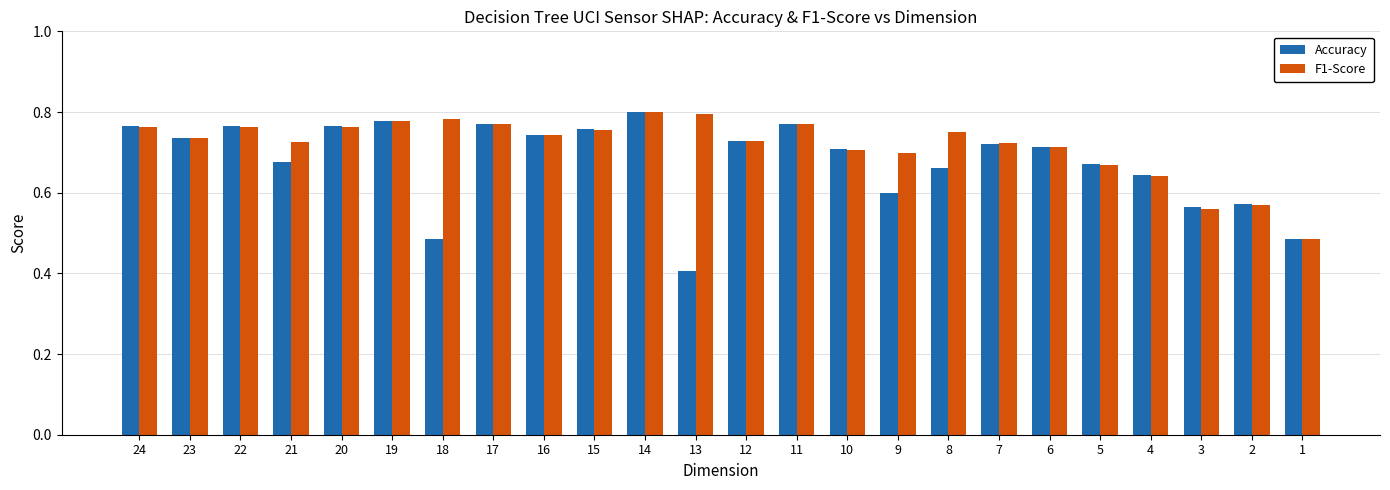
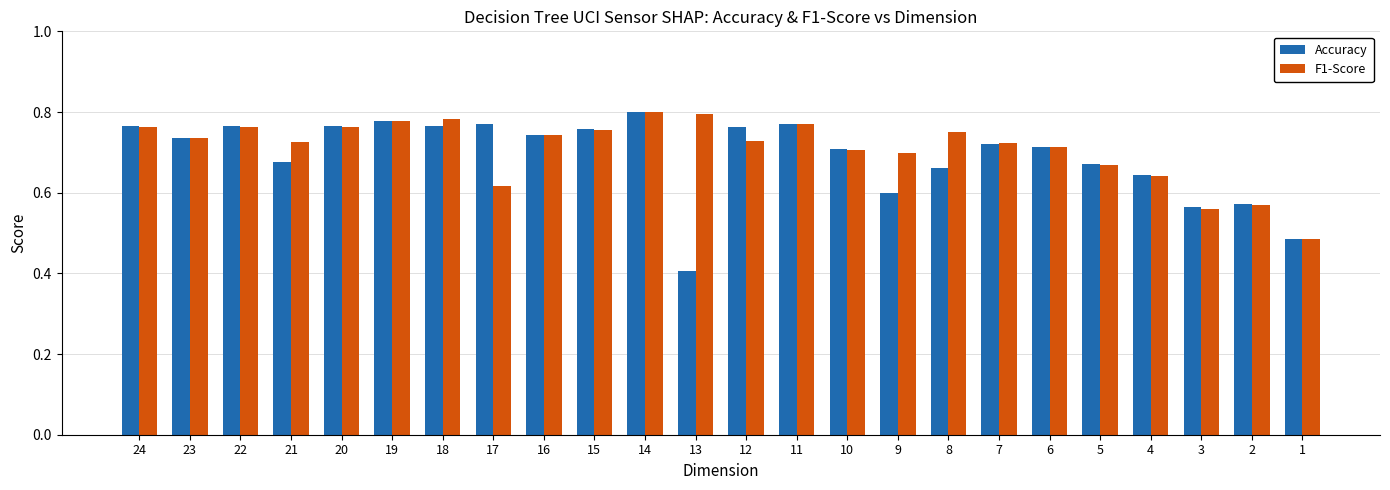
Accuracy, 18: 0.48 -> 0.76
F1-Score, 17: 0.77 -> 0.62
Accuracy, 12: 0.73 -> 0.76
